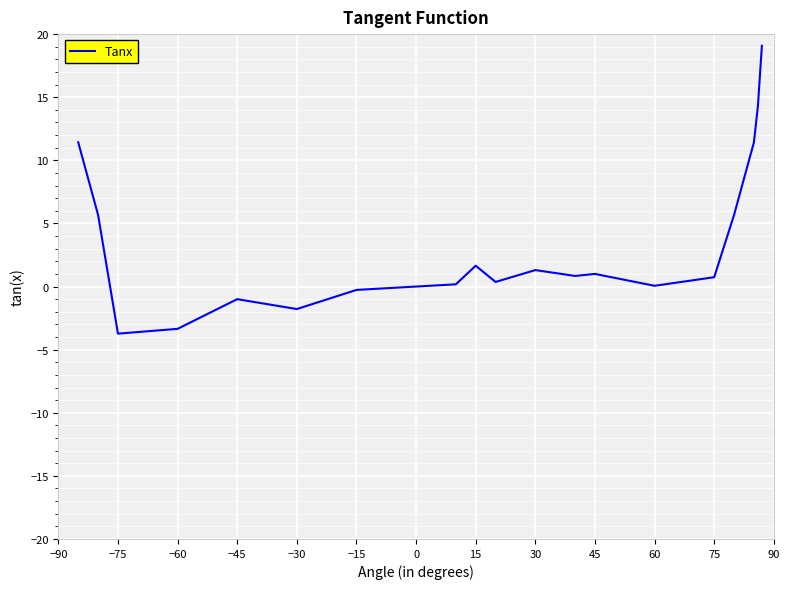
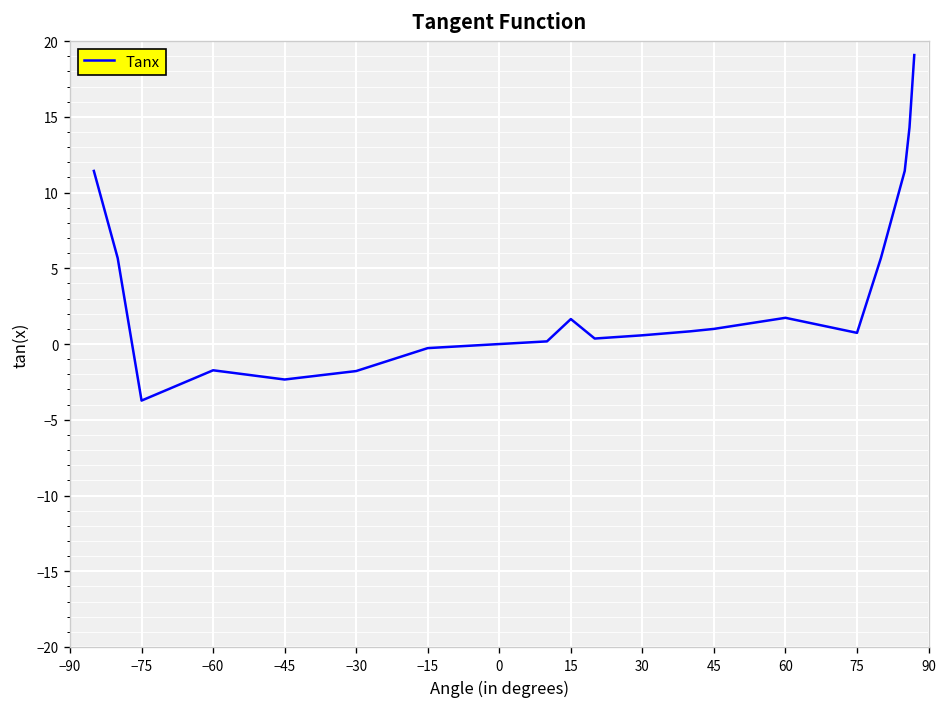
−60: -3.4 -> -1.7
−45: -1.0 -> -2.3
30: 1.3 -> 0.6
60: 0.1 -> 1.7
